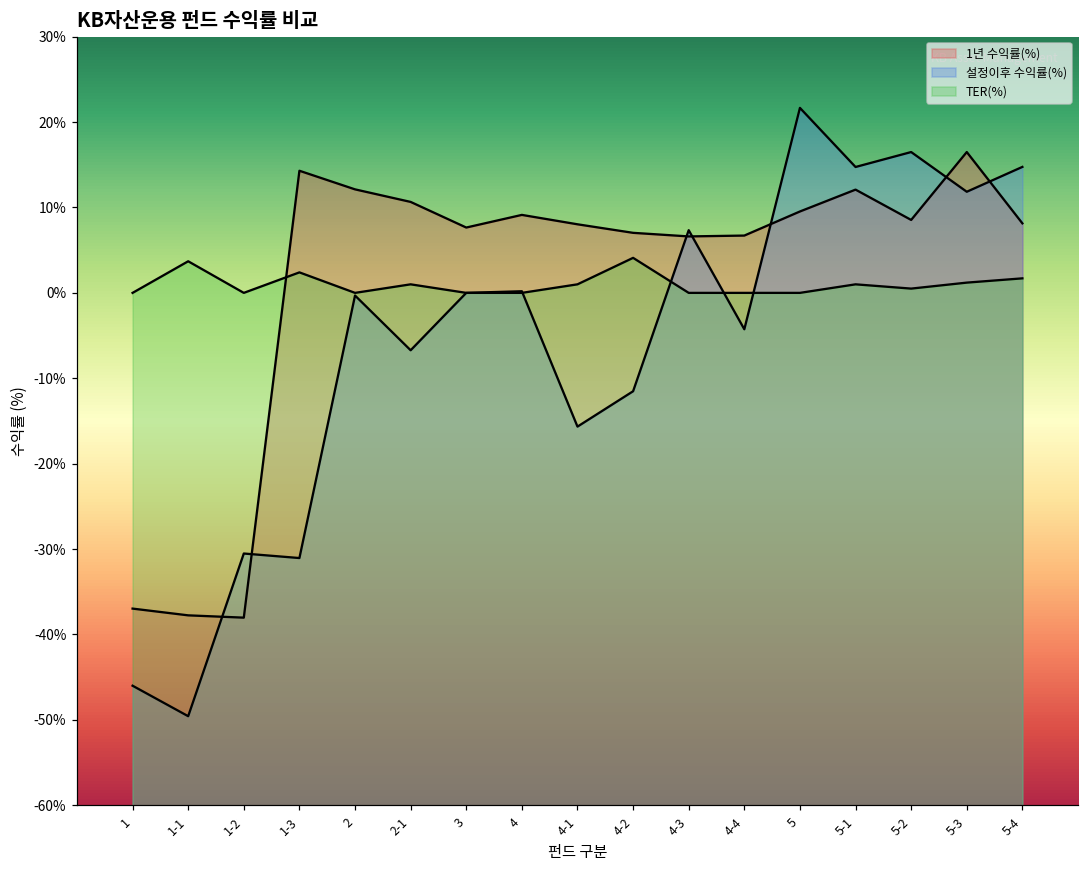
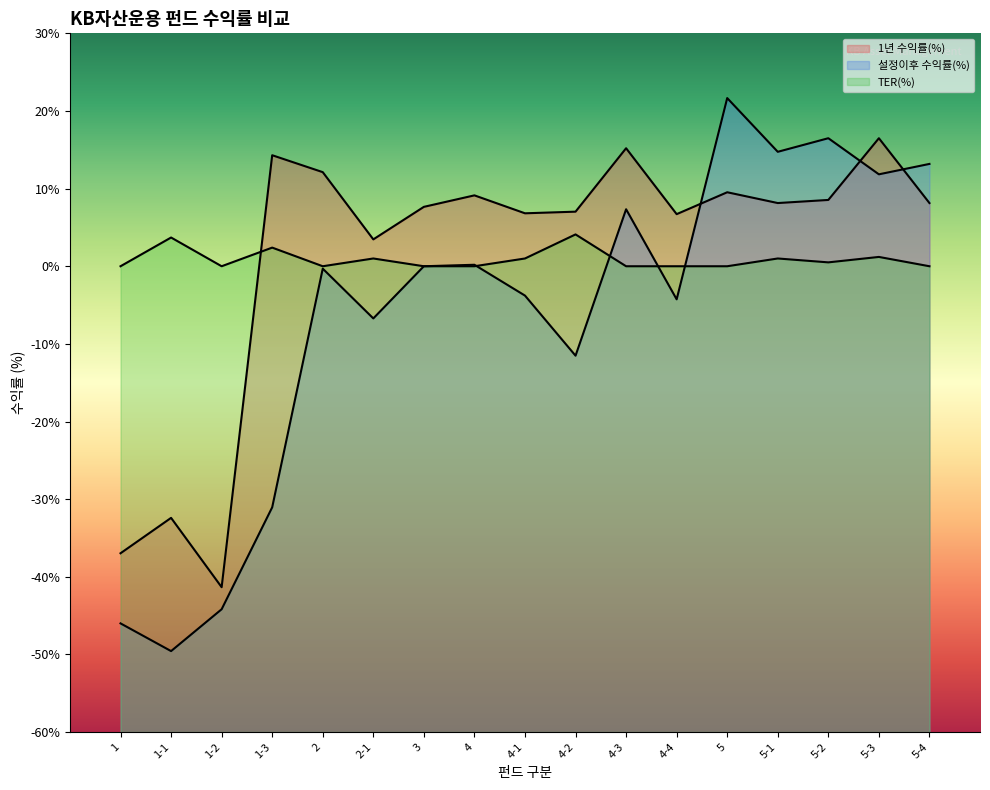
1년 수익률(%), 1-1: -38% -> -32%
1년 수익률(%), 1-2: -38% -> -41%
설정이후 수익률(%), 1-2: -31% -> -44%
1년 수익률(%), 2-1: 11% -> 3%
1년 수익률(%), 4-1: 8% -> 7%
설정이후 수익률(%), 4-1: -16% -> -4%
1년 수익률(%), 4-3: 7% -> 15%
1년 수익률(%), 5-1: 12% -> 8%
설정이후 수익률(%), 5-4: 15% -> 13%
TER(%), 5-4: 2% -> 0%
